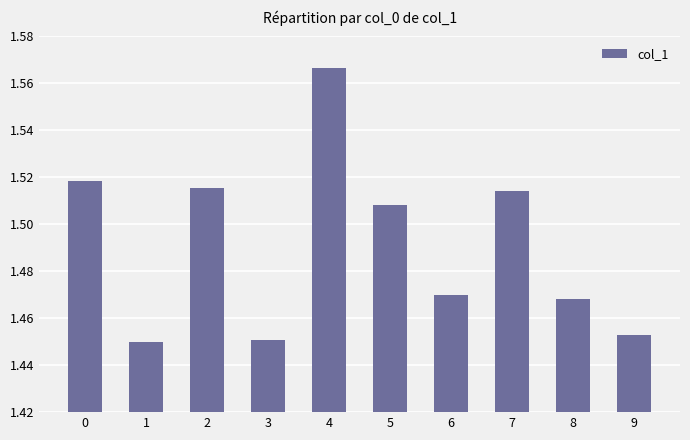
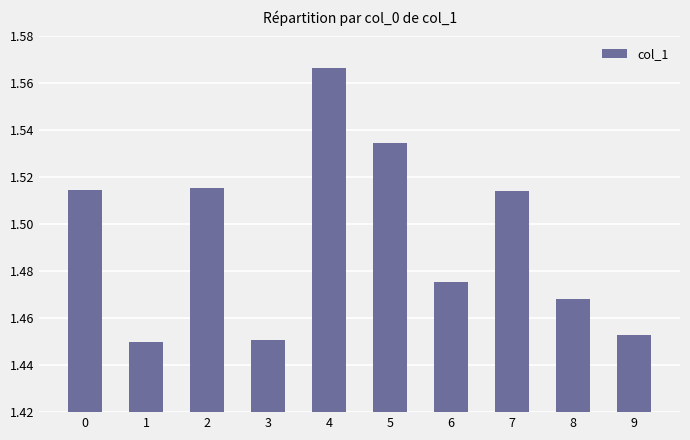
0: 1.519 -> 1.515
5: 1.508 -> 1.535
6: 1.470 -> 1.475
